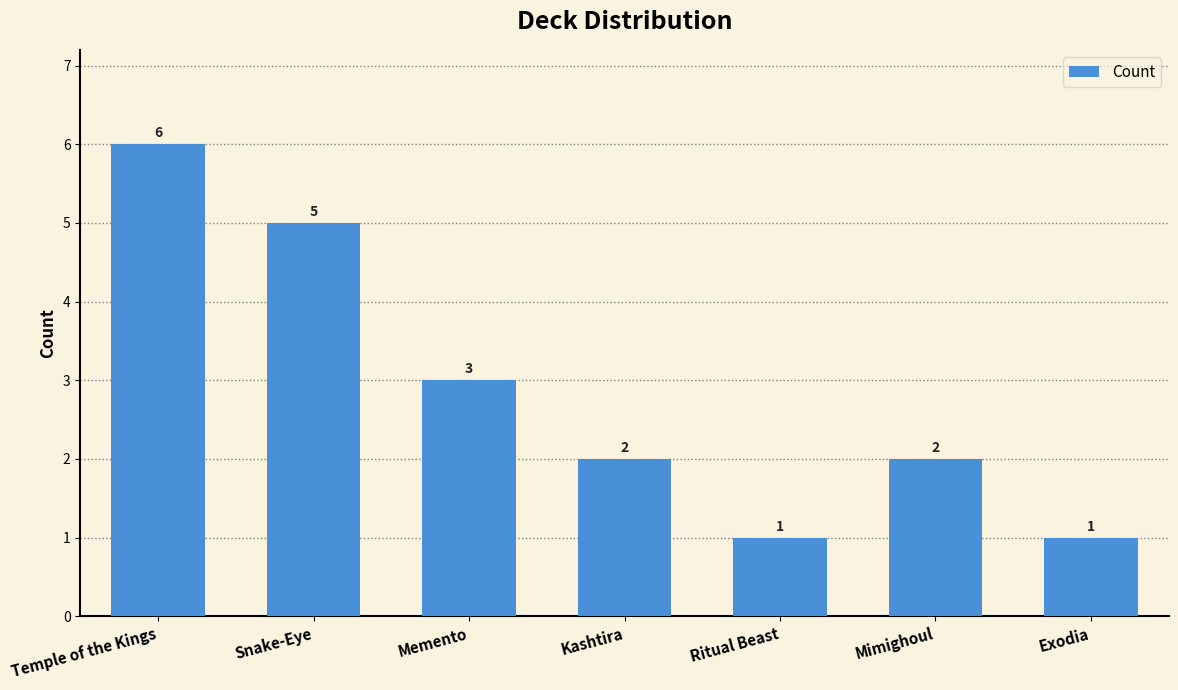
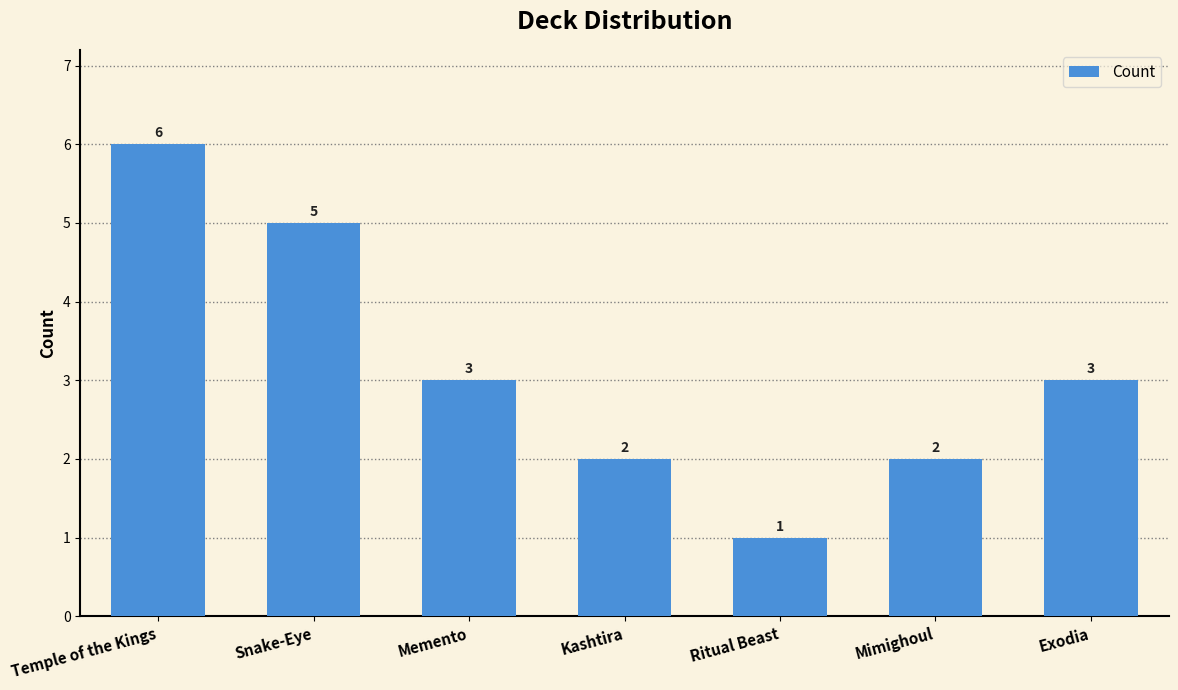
Exodia: 1 -> 3
